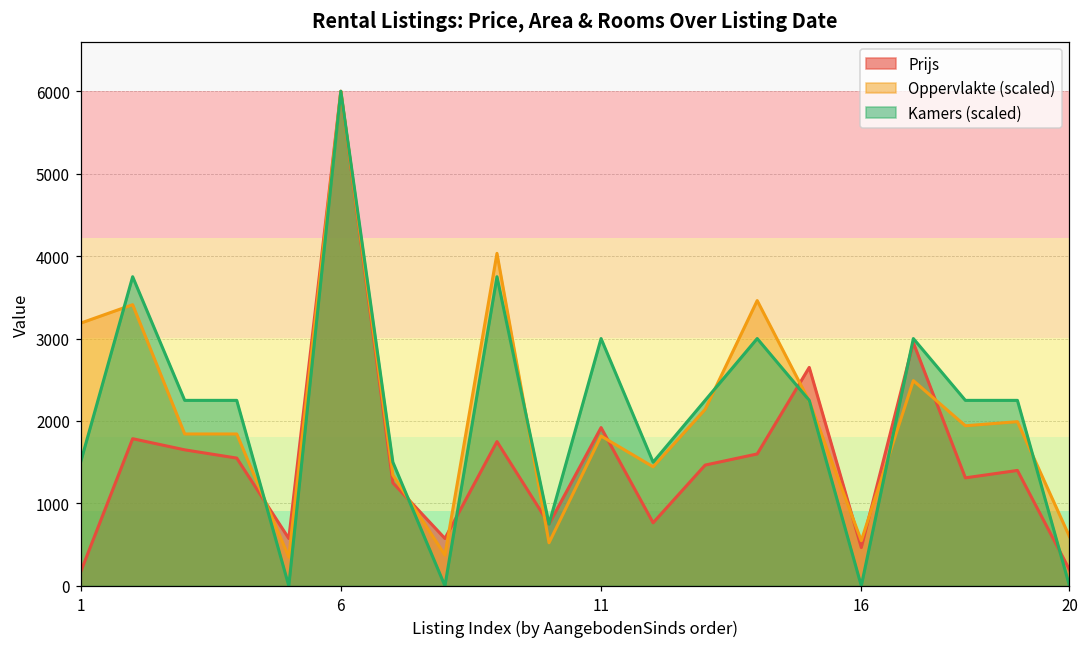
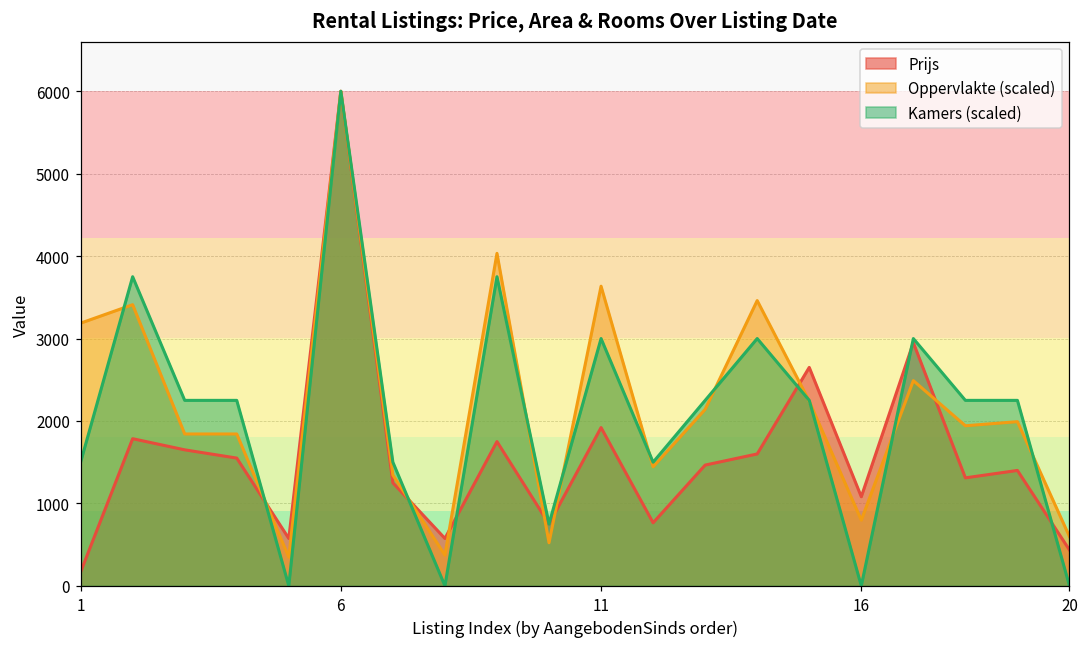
Oppervlakte (scaled), 11: 1800 -> 3600
Prijs, 16: 500 -> 1100
Oppervlakte (scaled), 16: 500 -> 800
Prijs, 20: 200 -> 400
